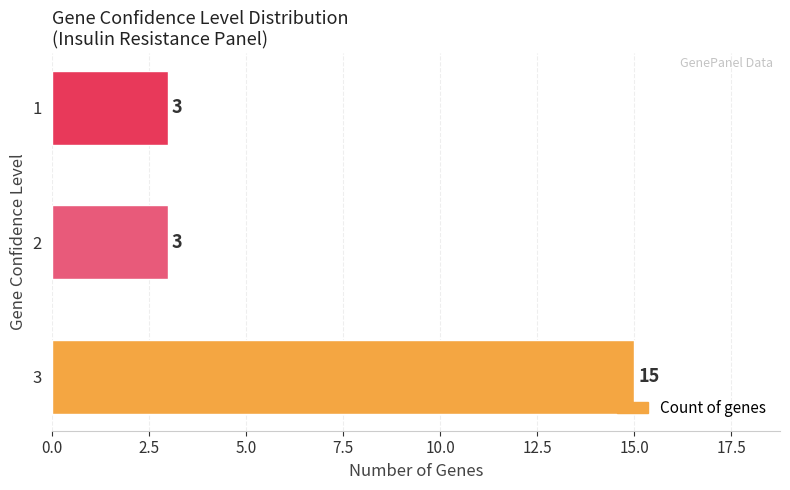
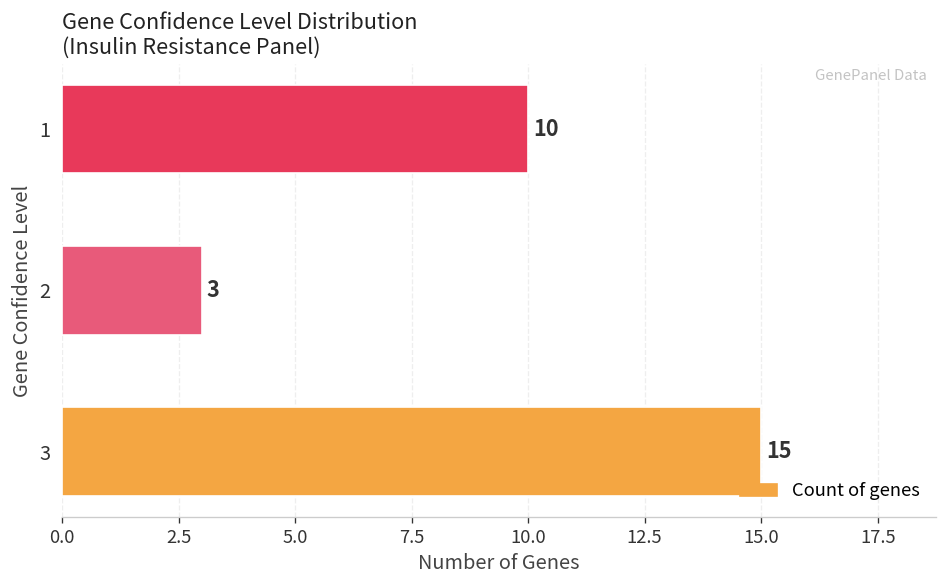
1: 3 -> 10
